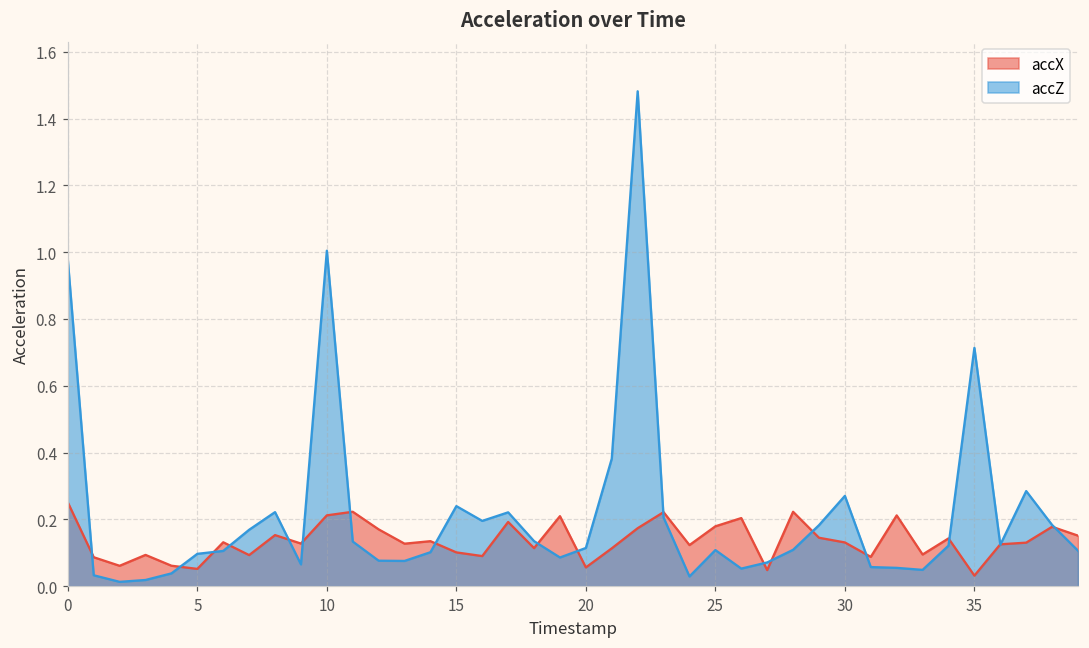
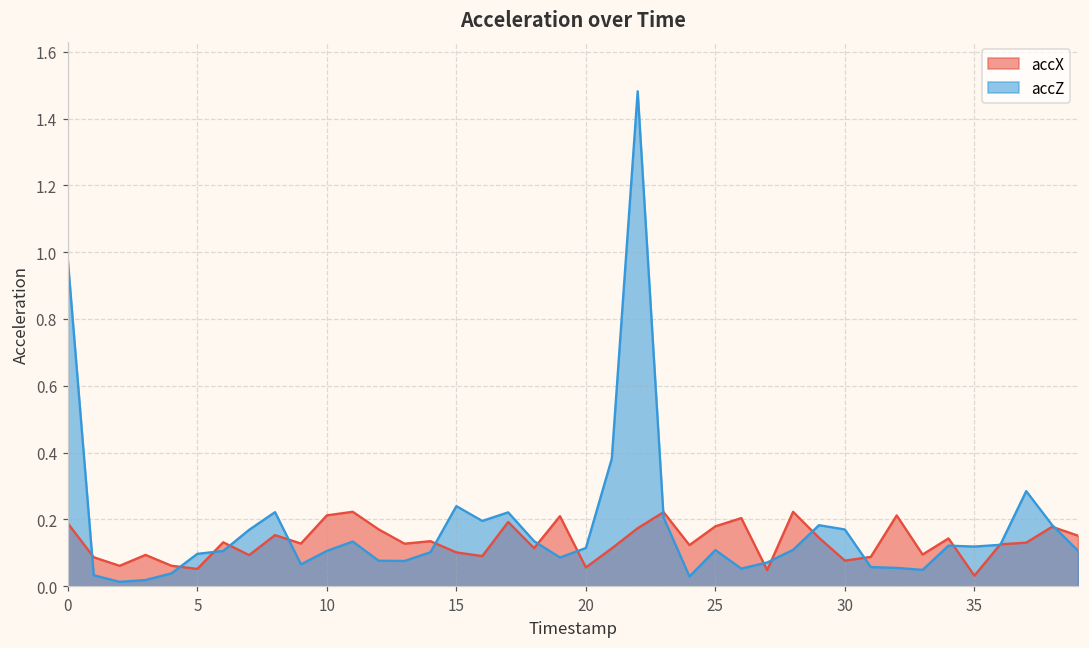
accX, 0: 0.25 -> 0.19
accZ, 10: 1.00 -> 0.11
accX, 30: 0.13 -> 0.08
accZ, 30: 0.27 -> 0.17
accZ, 35: 0.71 -> 0.12
